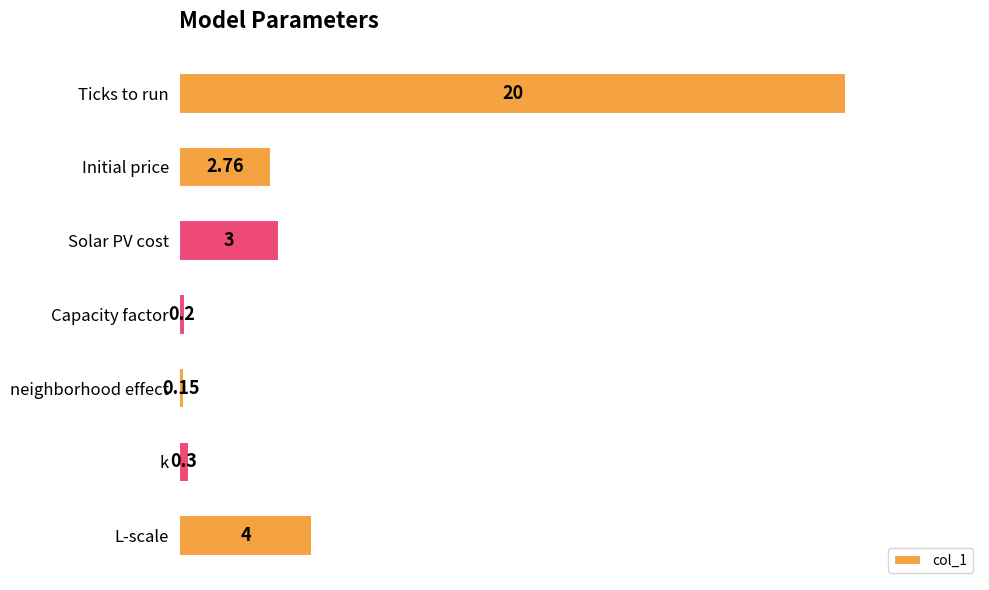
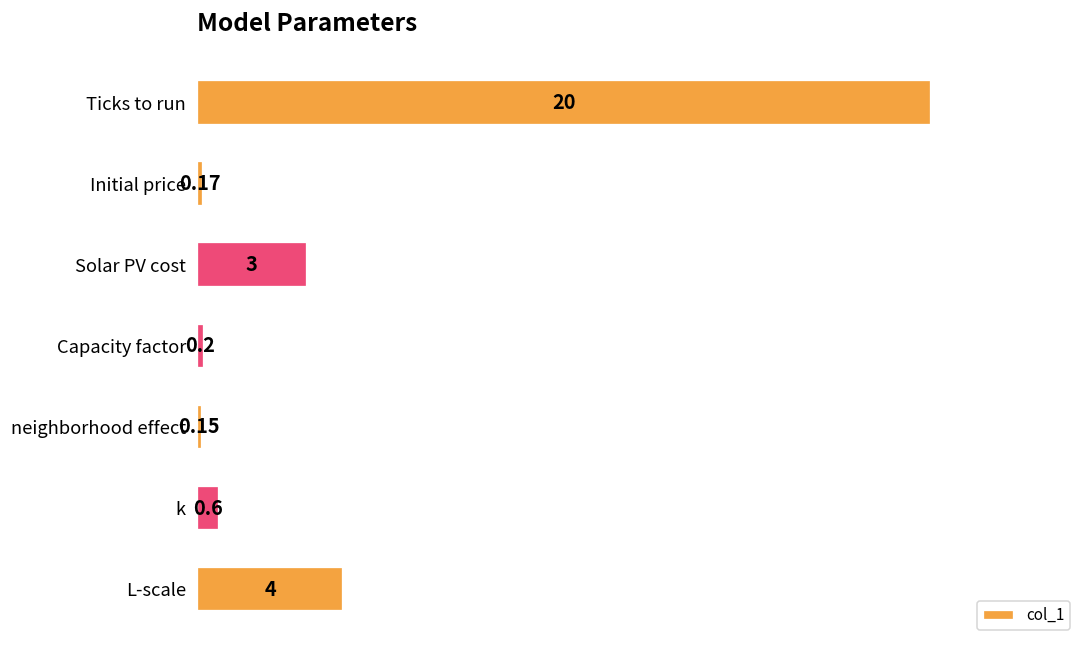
Initial price: 2.76 -> 0.17
k: 0.3 -> 0.6
